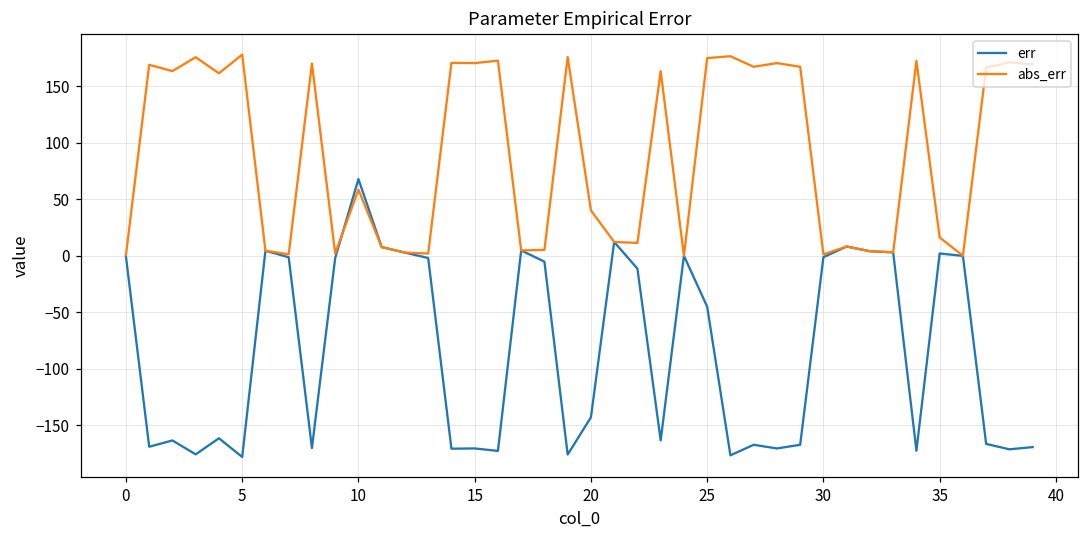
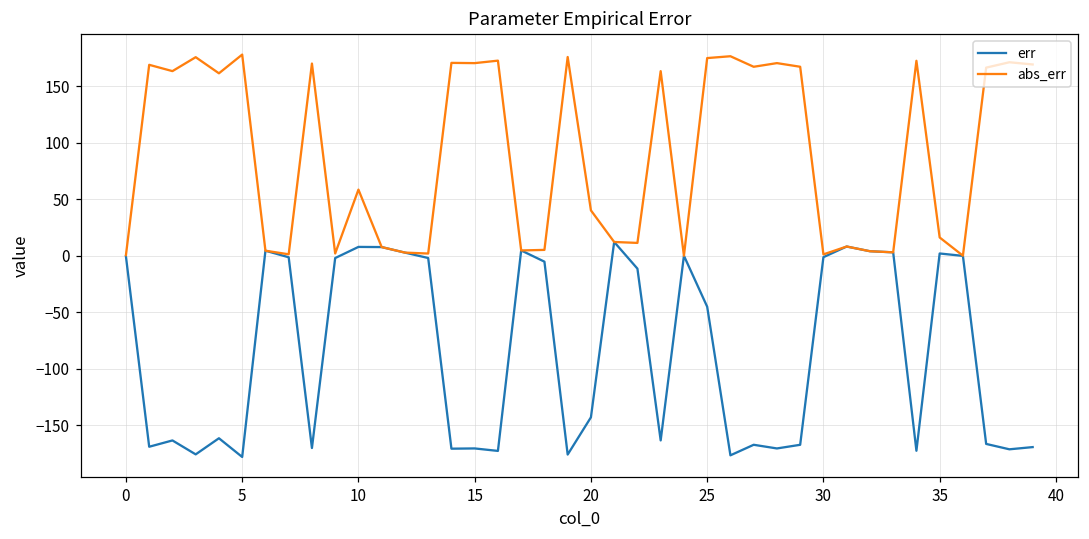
err, 10: 68 -> 8
